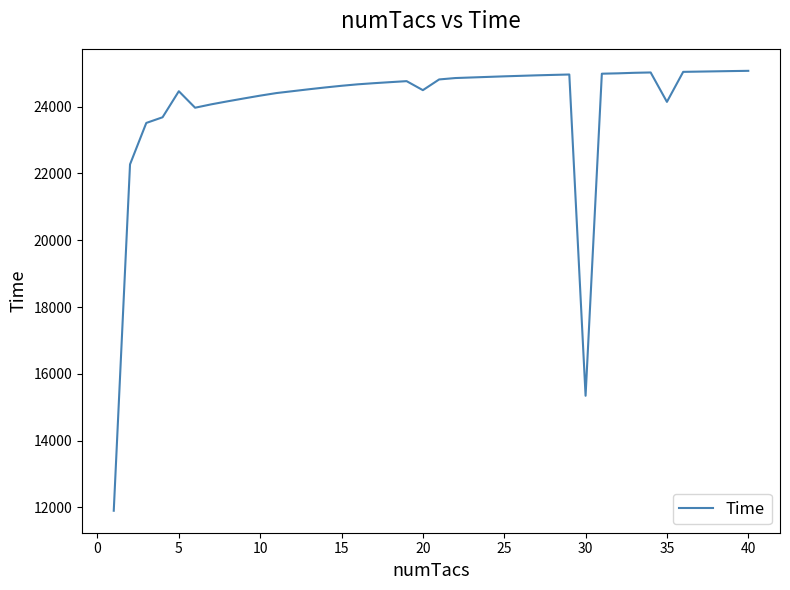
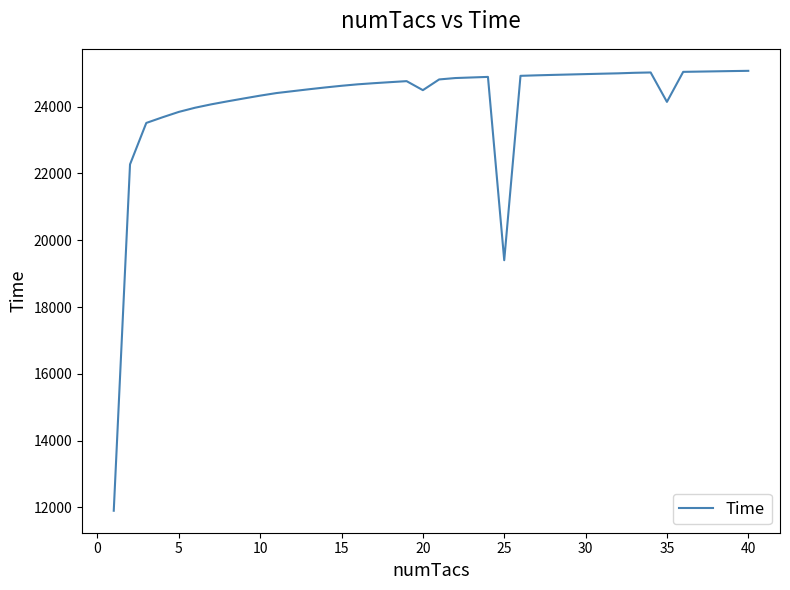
5: 24500 -> 23800
25: 24900 -> 19400
30: 15300 -> 25000
